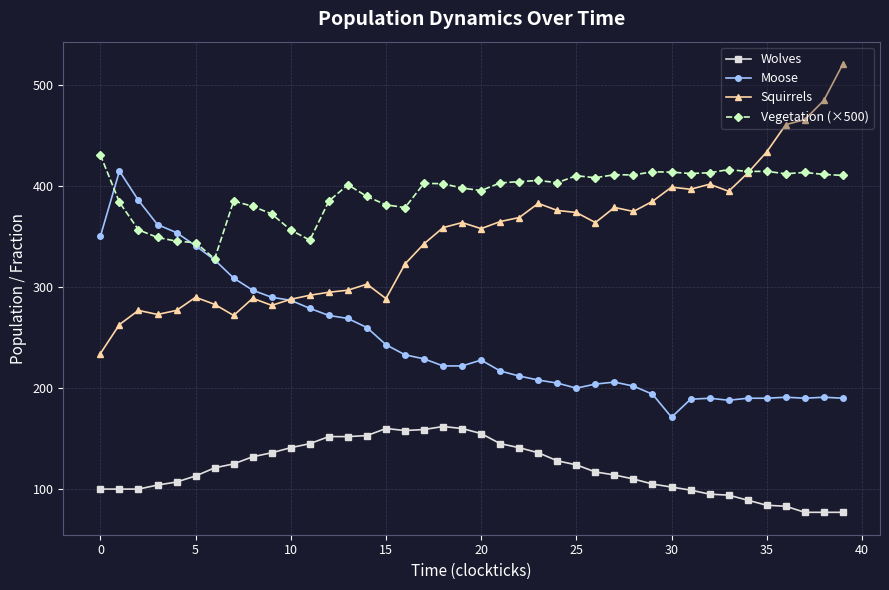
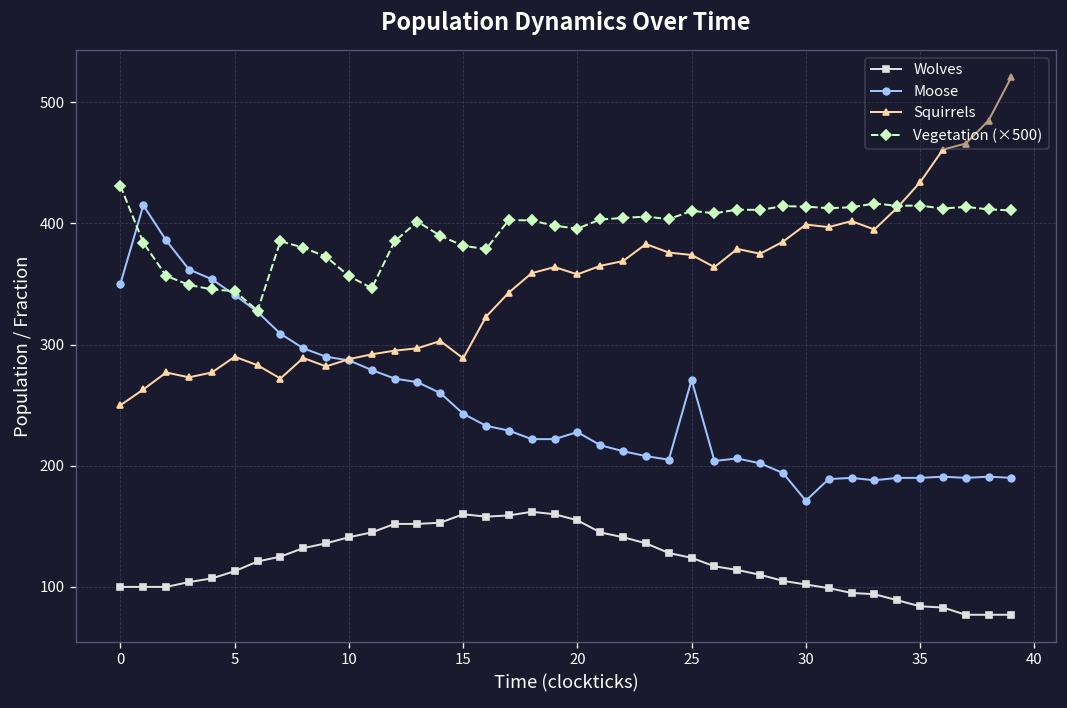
Squirrels, 0: 234 -> 250
Moose, 25: 200 -> 271
